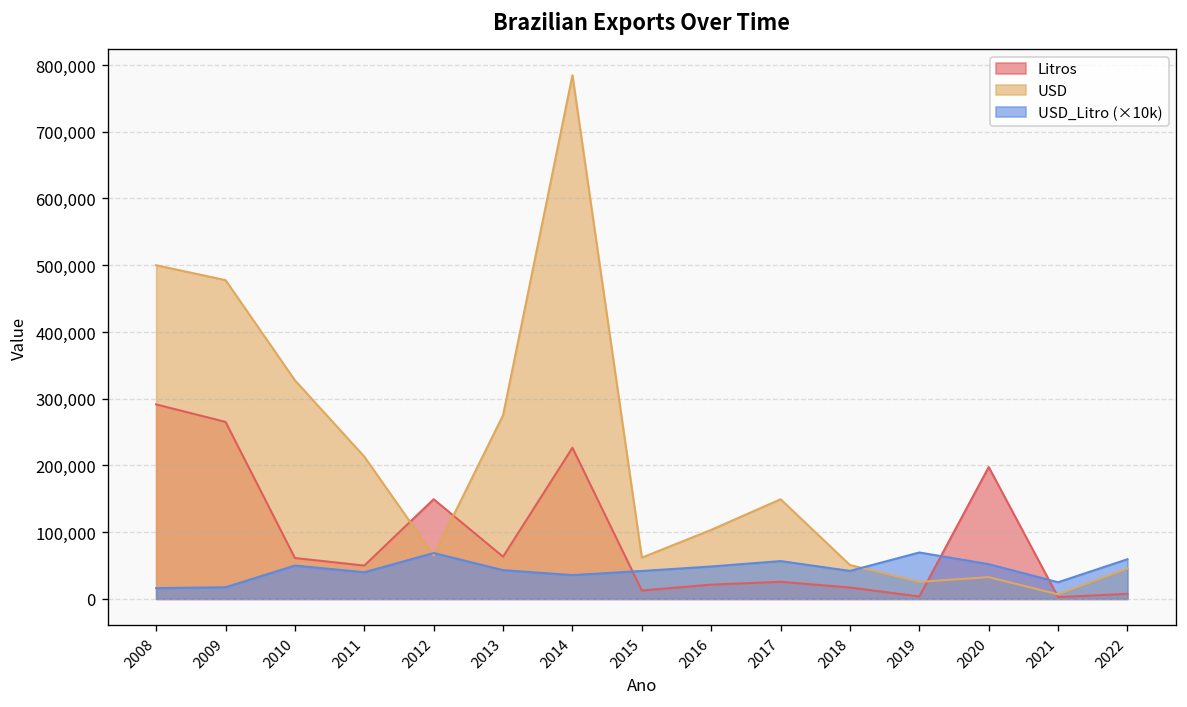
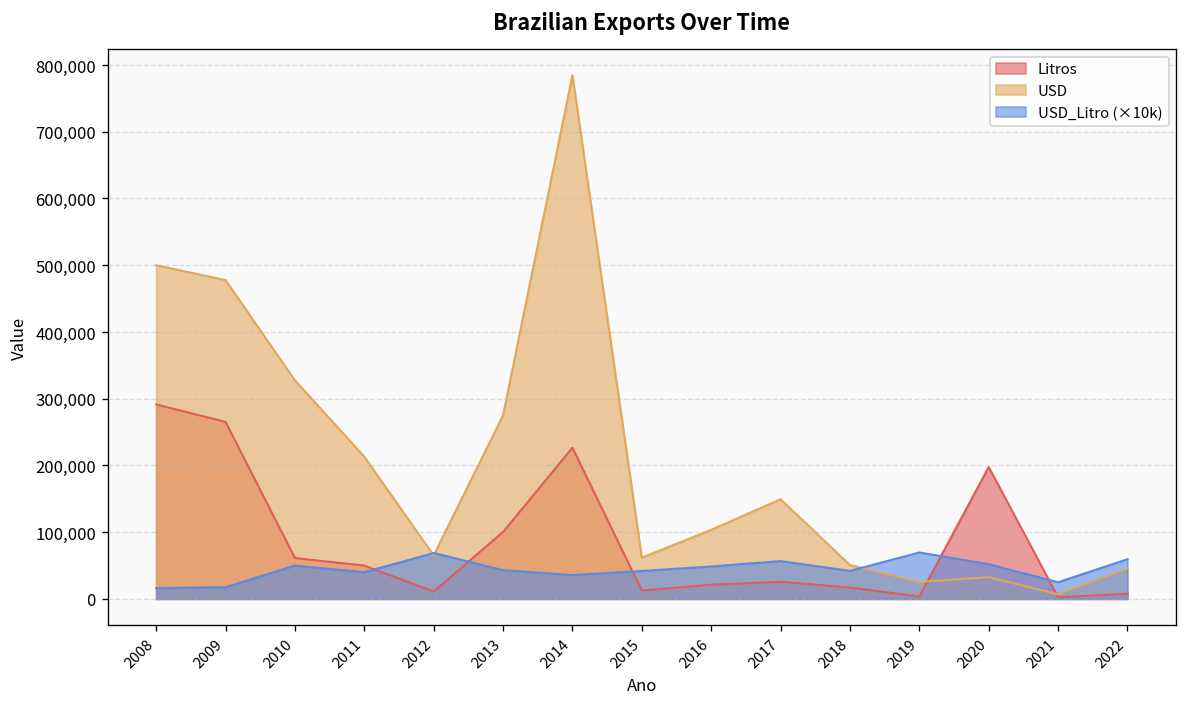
Litros, 2012: 150,000 -> 10,000
Litros, 2013: 60,000 -> 100,000
